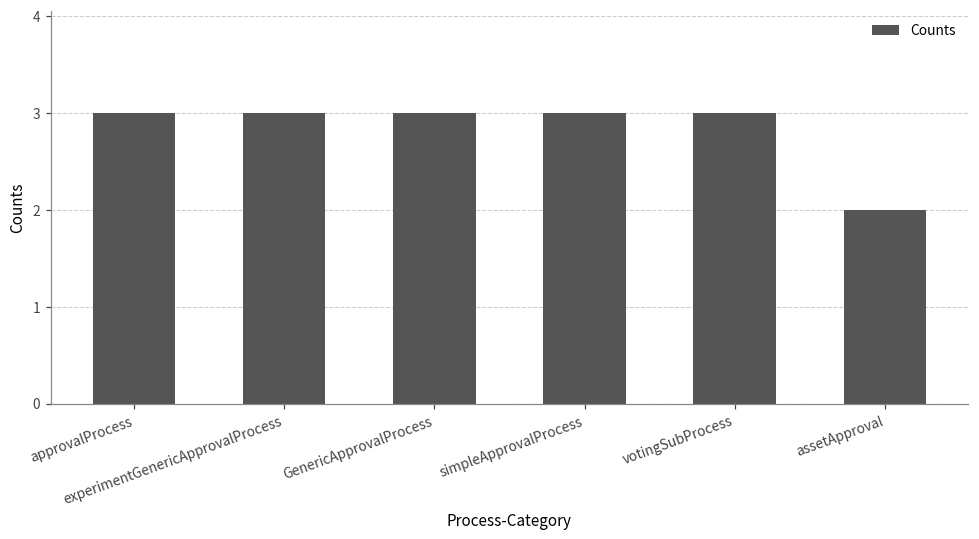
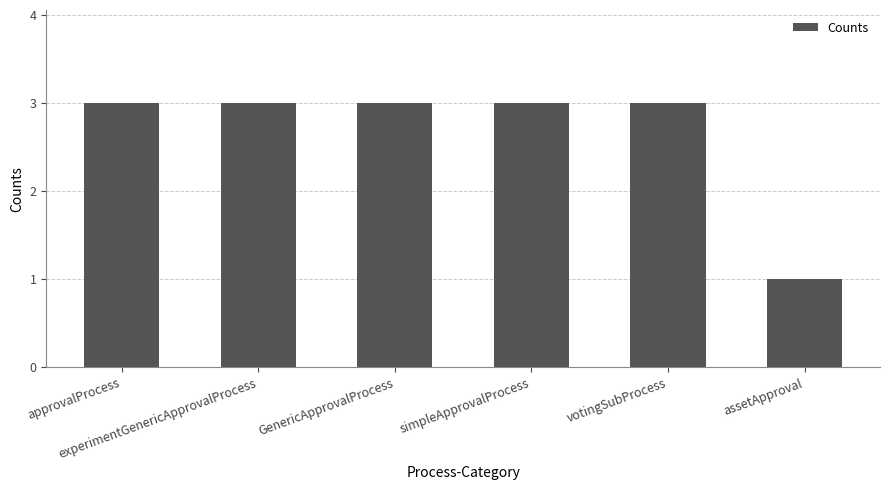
assetApproval: 2 -> 1
